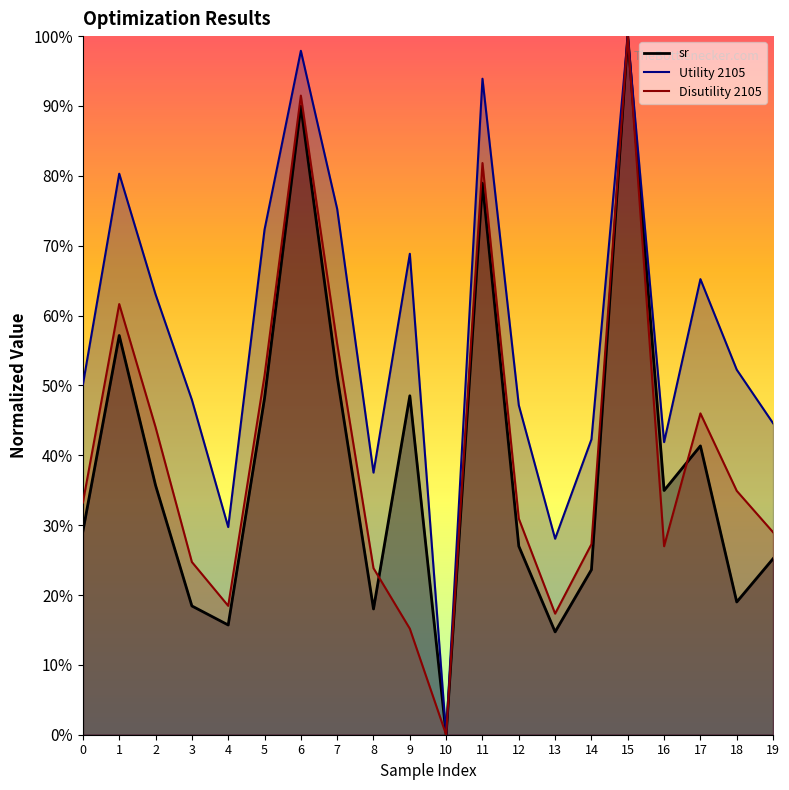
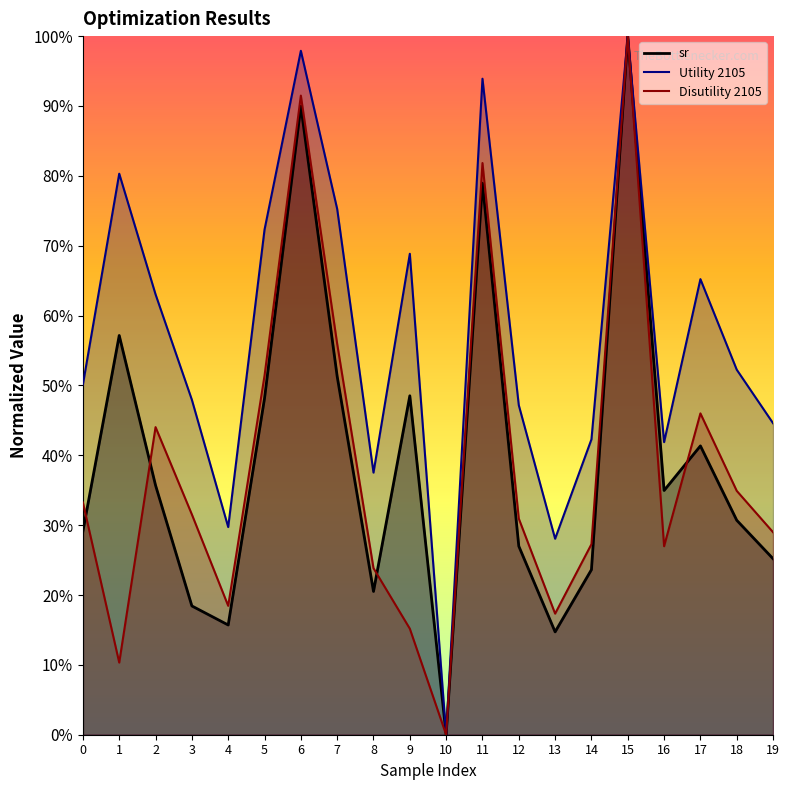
Disutility 2105, 1: 62% -> 10%
Disutility 2105, 3: 25% -> 32%
sr, 8: 18% -> 21%
sr, 18: 19% -> 31%
